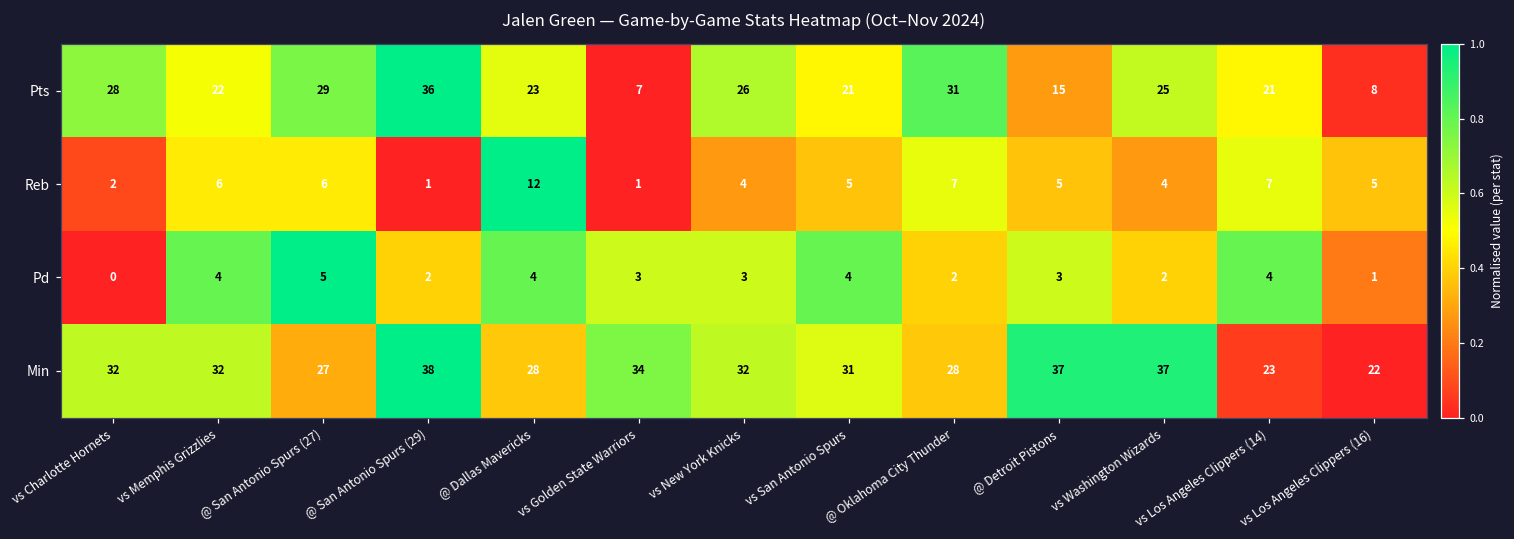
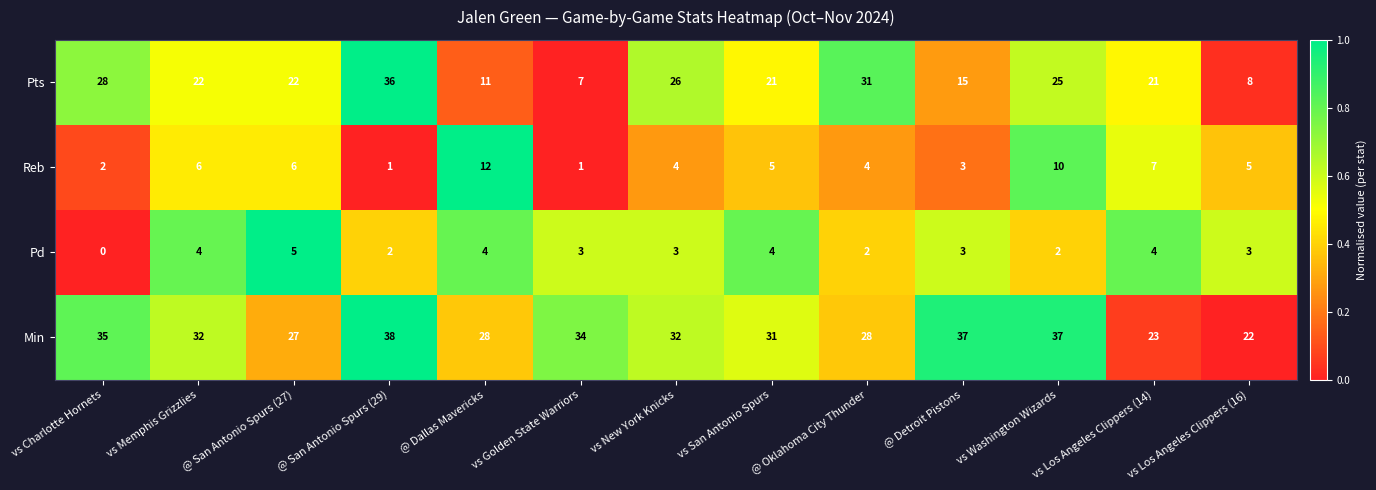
Pts, @ San Antonio Spurs (27): 29 -> 22
Pts, @ Dallas Mavericks: 23 -> 11
Reb, @ Oklahoma City Thunder: 7 -> 4
Reb, @ Detroit Pistons: 5 -> 3
Reb, vs Washington Wizards: 4 -> 10
Pd, vs Los Angeles Clippers (16): 1 -> 3
Min, vs Charlotte Hornets: 32 -> 35
